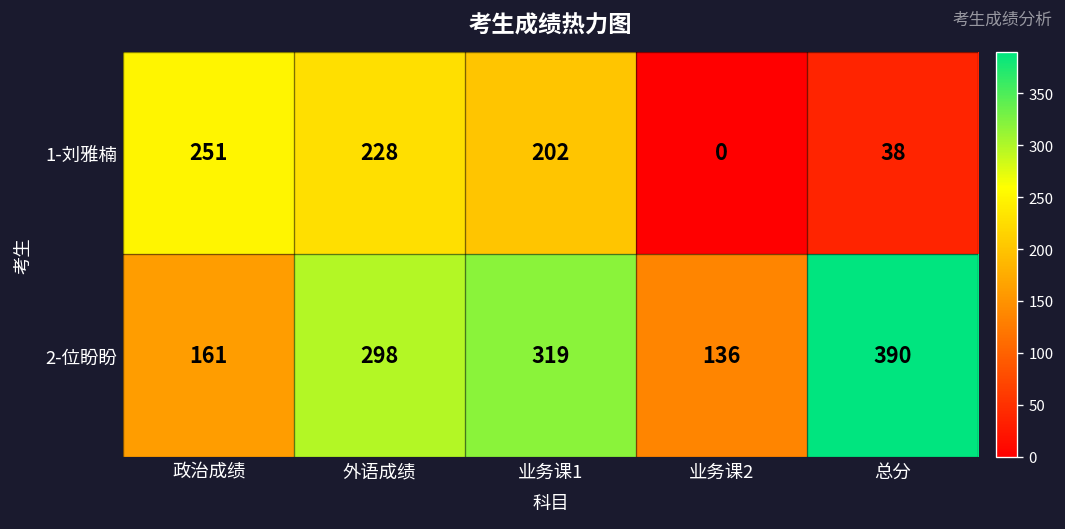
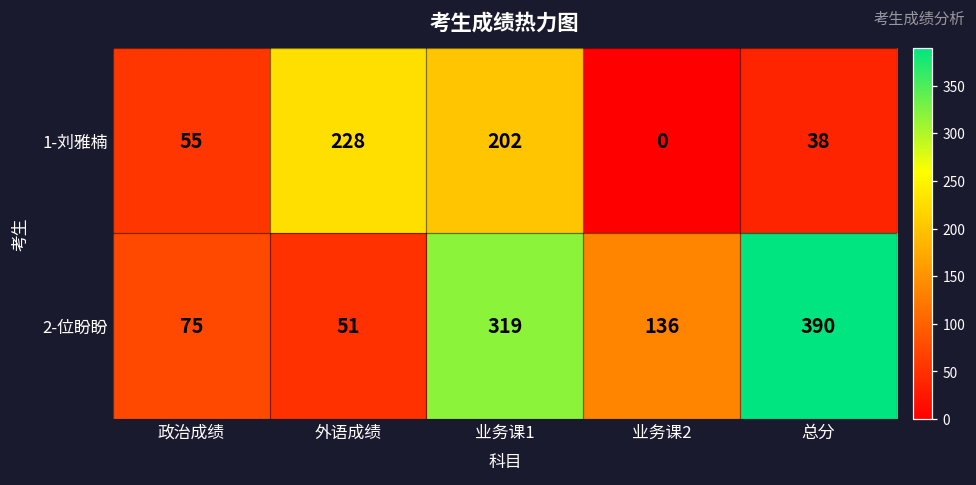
1-刘雅楠, 政治成绩: 251 -> 55
2-位盼盼, 政治成绩: 161 -> 75
2-位盼盼, 外语成绩: 298 -> 51
